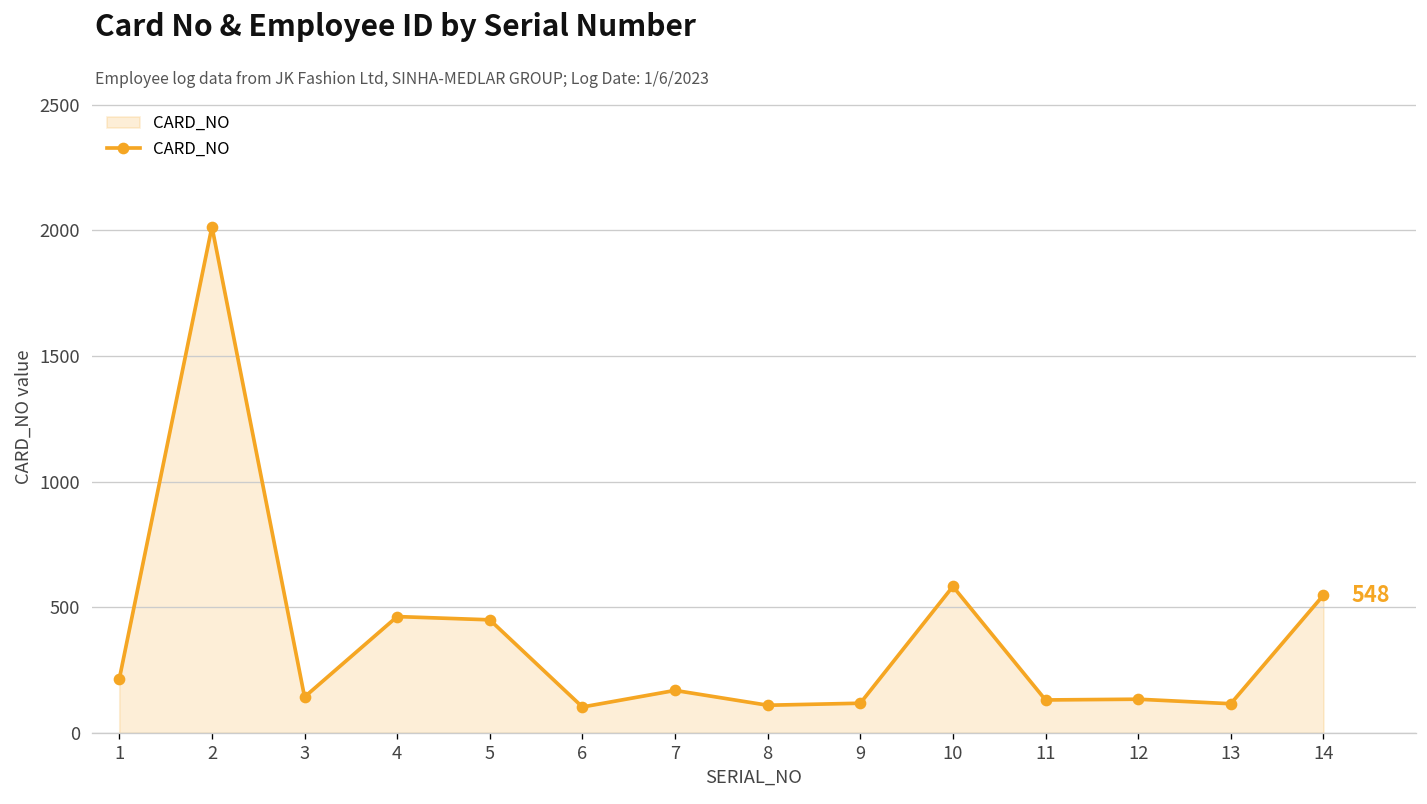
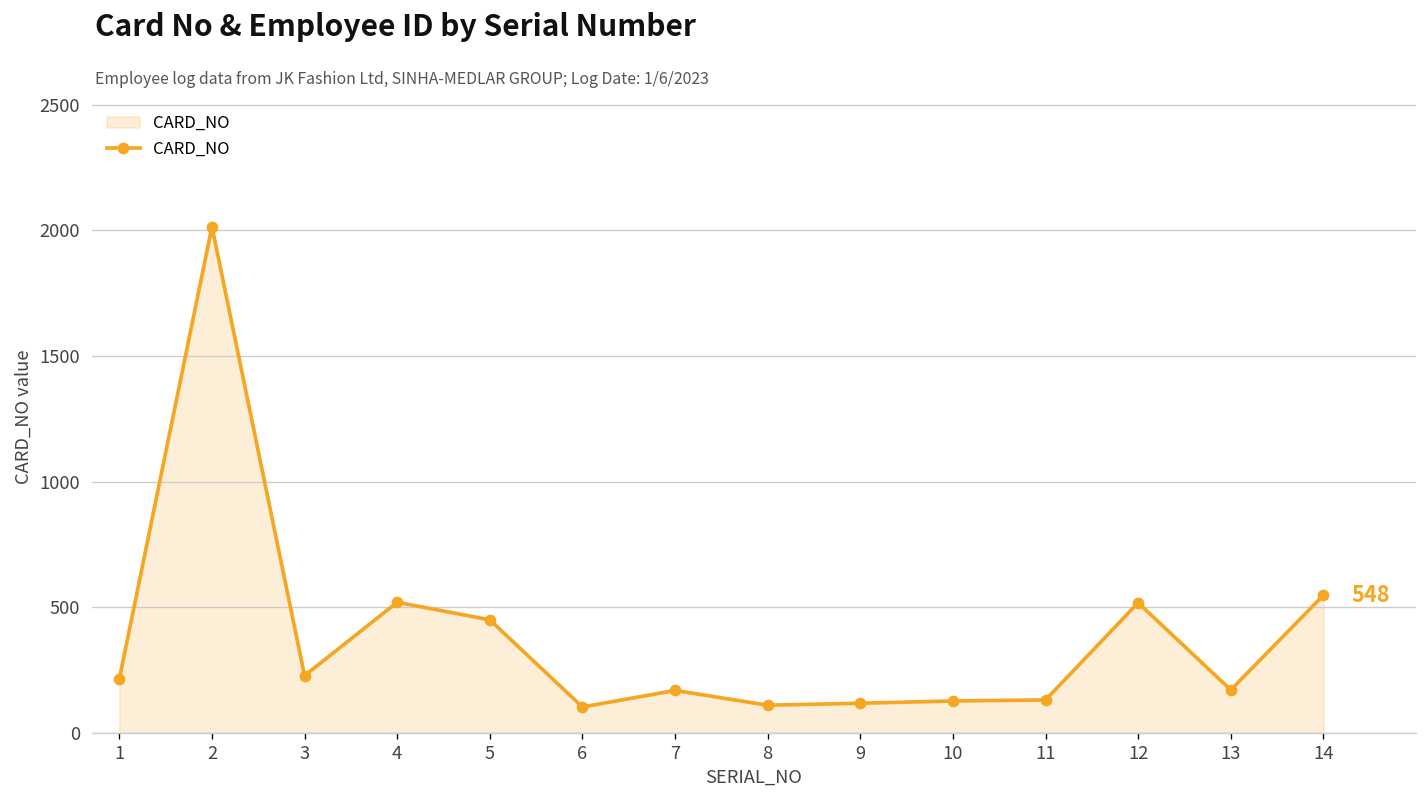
3: 140 -> 230
4: 460 -> 520
10: 580 -> 130
12: 130 -> 520
13: 120 -> 170
